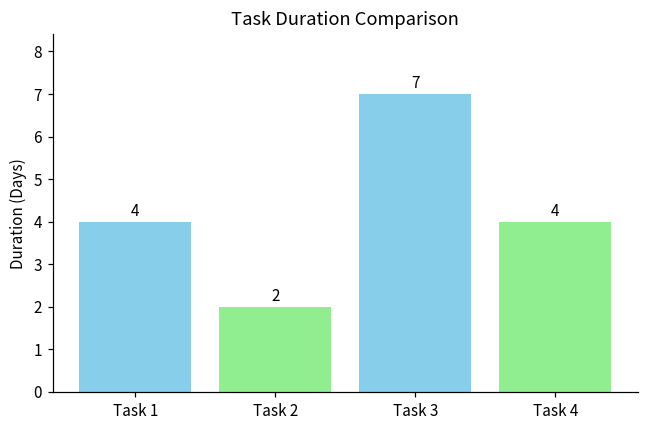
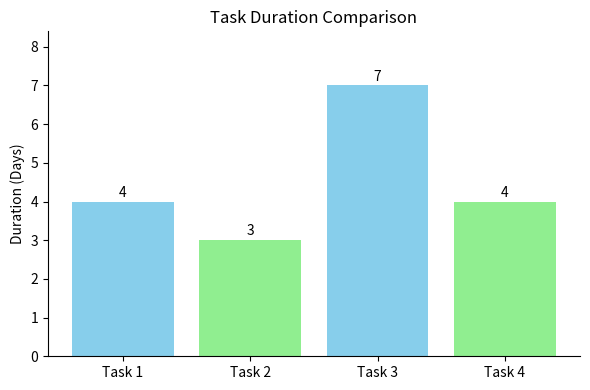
Task 2: 2 -> 3
